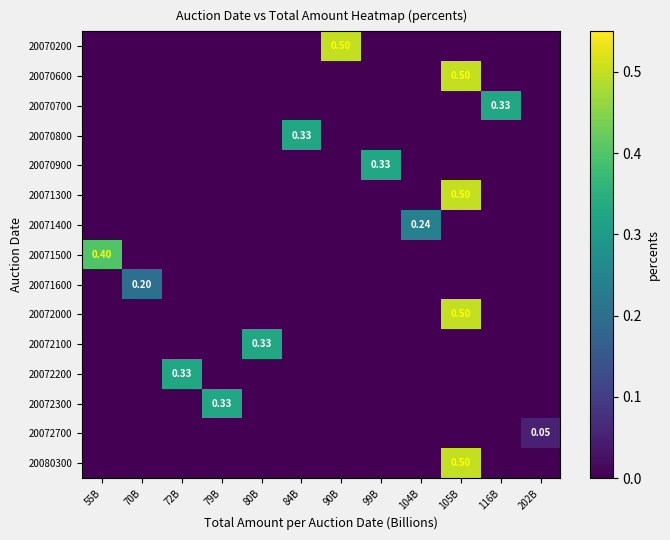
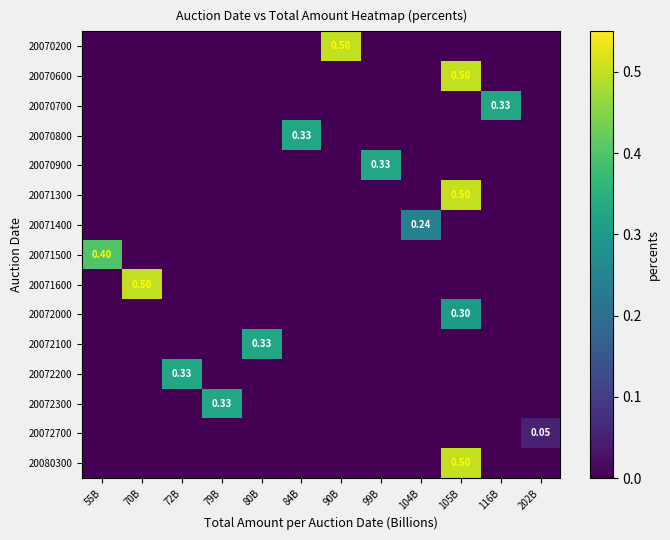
20071600, 70B: 0.20 -> 0.50
20072000, 105B: 0.50 -> 0.30
